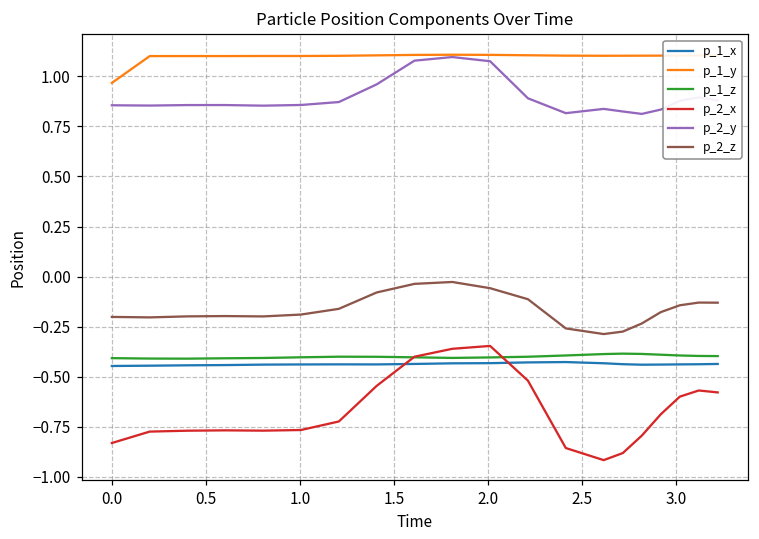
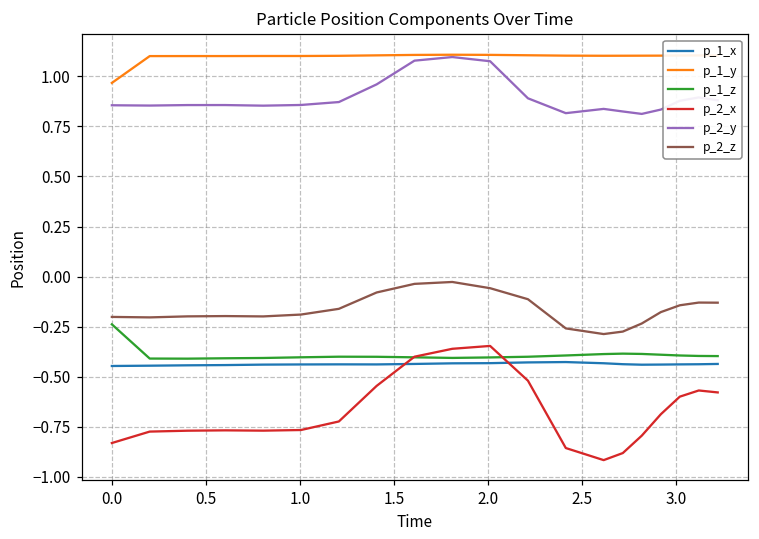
p_1_z, 0.0: -0.41 -> -0.24
